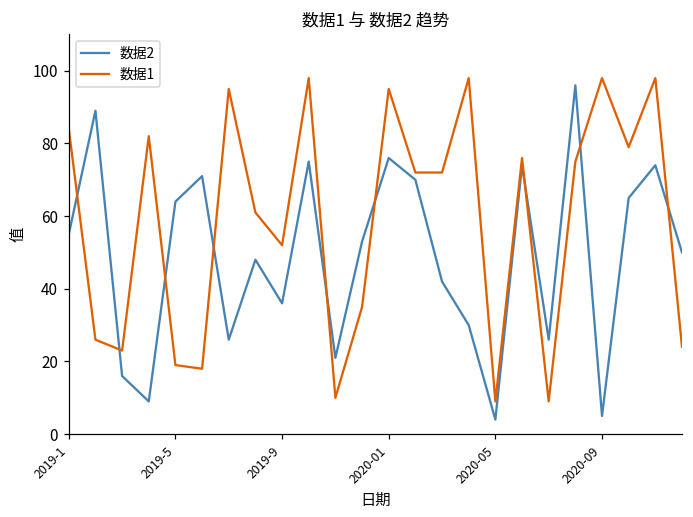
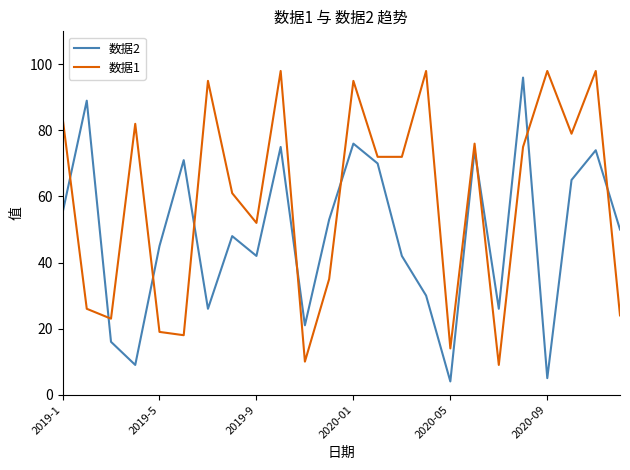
数据2, 2019-5: 64 -> 45
数据2, 2019-9: 36 -> 42
数据1, 2020-05: 9 -> 14
